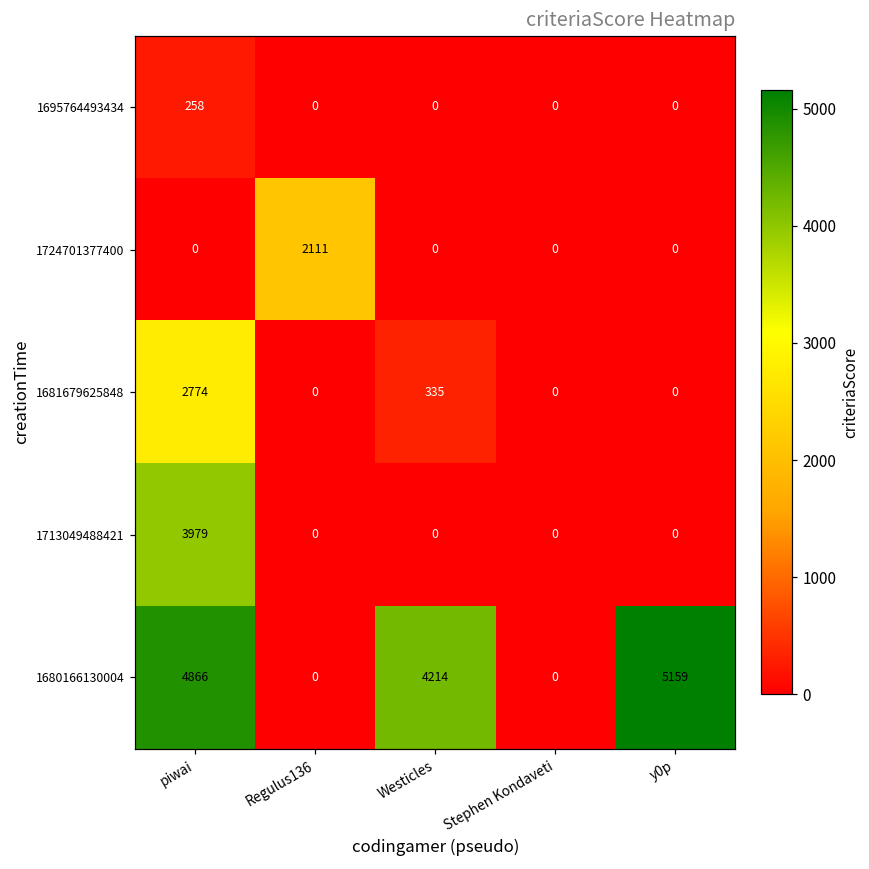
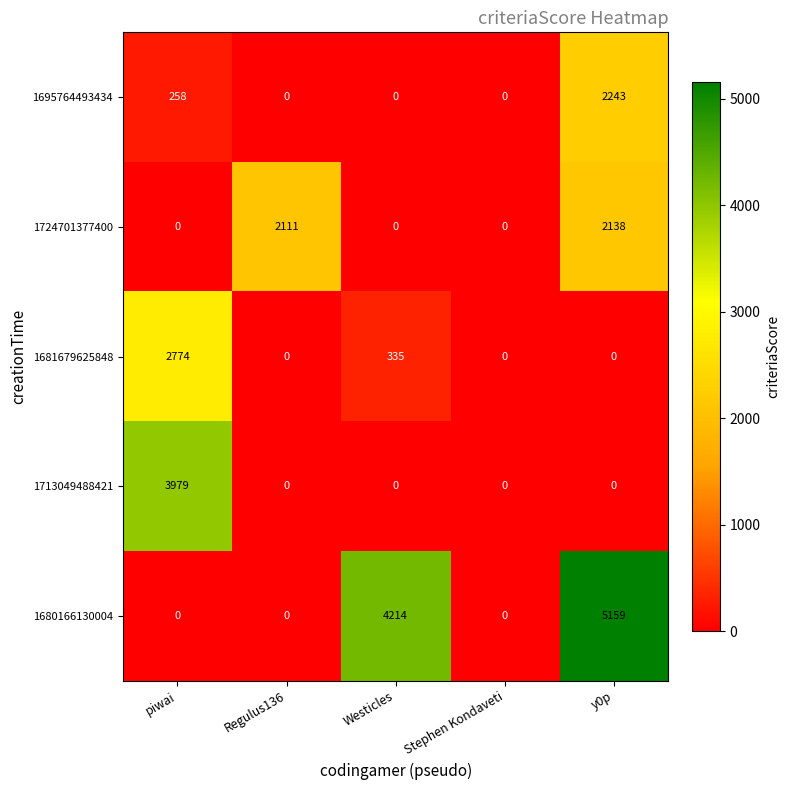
1695764493434, y0p: 0 -> 2243
1724701377400, y0p: 0 -> 2138
1680166130004, piwai: 4866 -> 0
